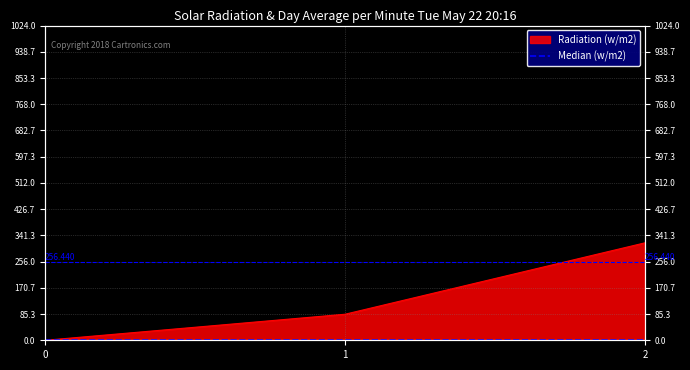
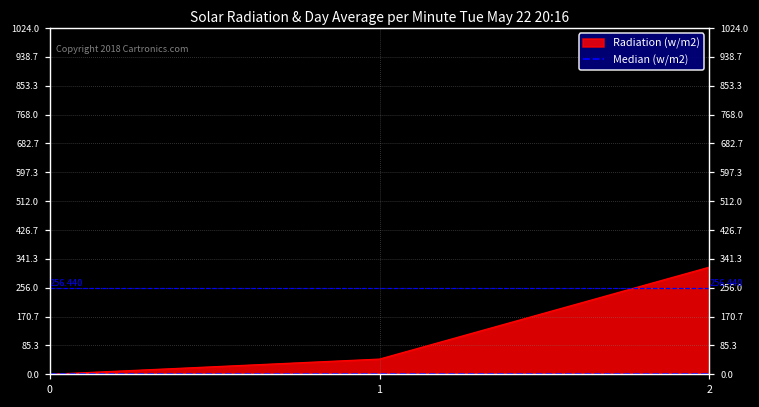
Radiation (w/m2), 1: 80 -> 40
